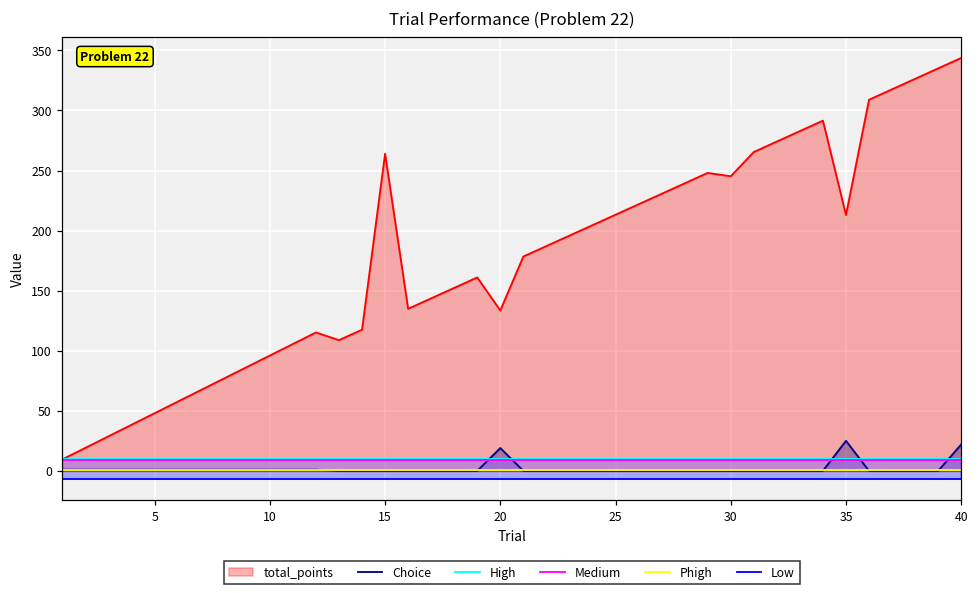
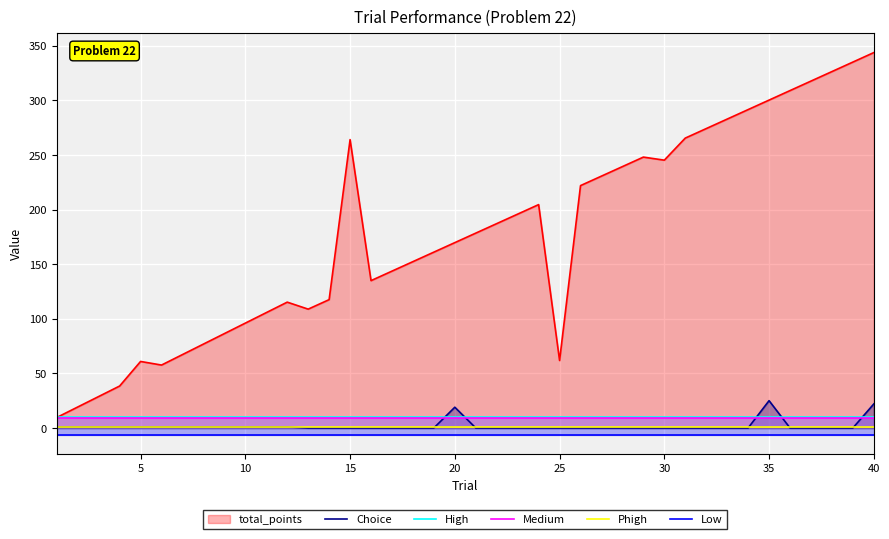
total_points, 5: 48 -> 61
total_points, 20: 134 -> 170
total_points, 25: 213 -> 62
total_points, 35: 213 -> 300
